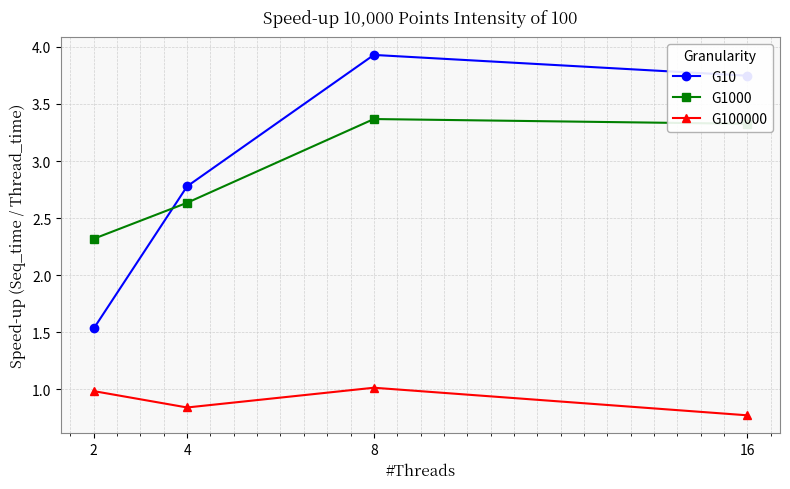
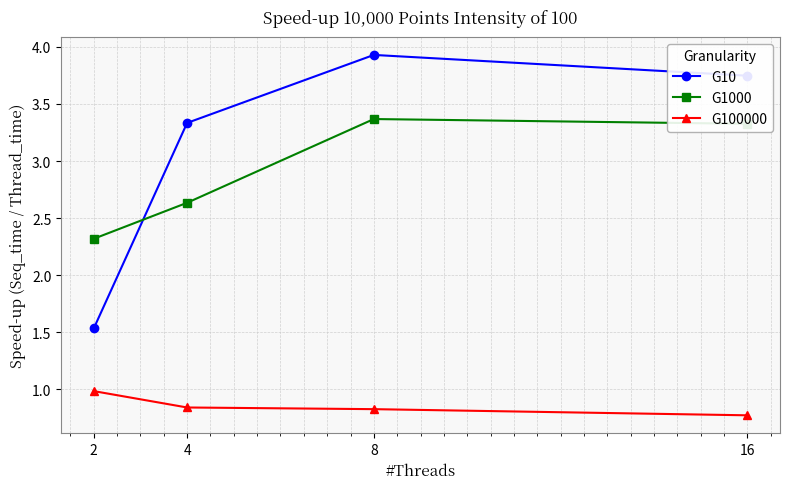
G10, 4: 2.78 -> 3.33
G100000, 8: 1.01 -> 0.83
